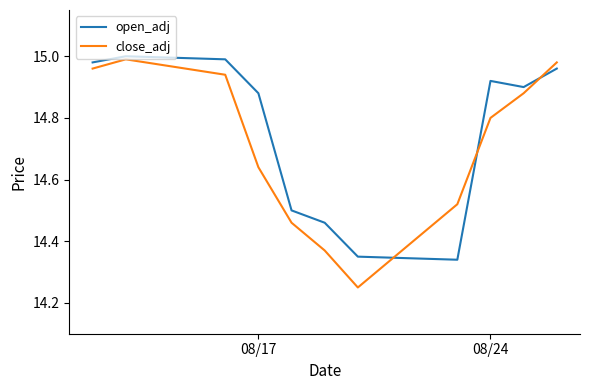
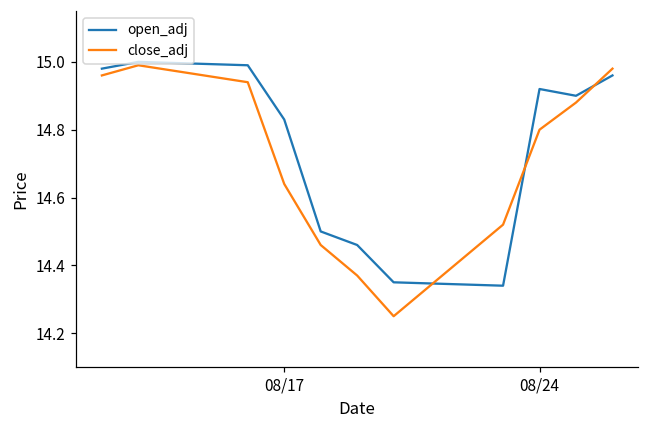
open_adj, 08/17: 14.88 -> 14.83
